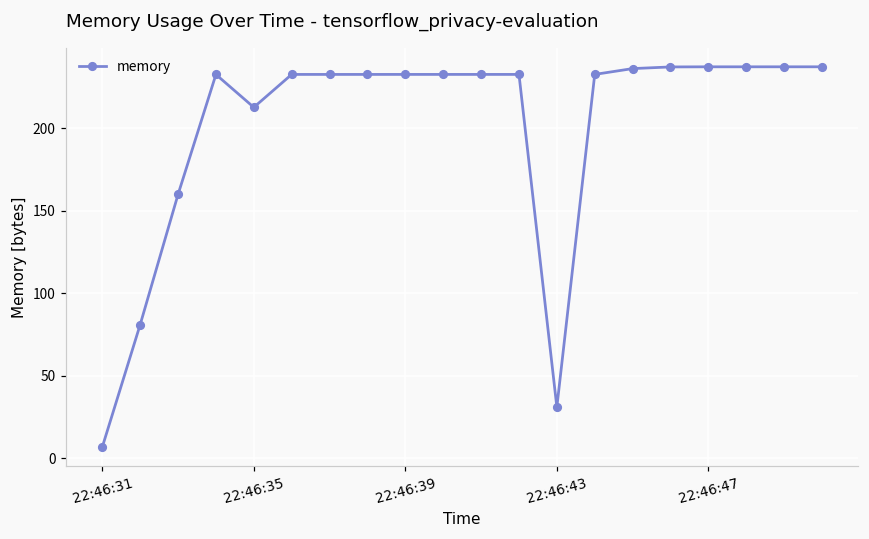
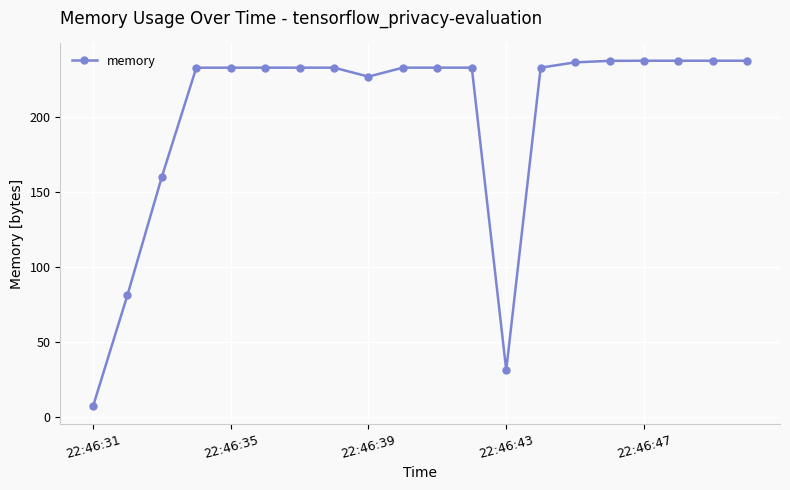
22:46:35: 213 -> 233
22:46:39: 233 -> 227
